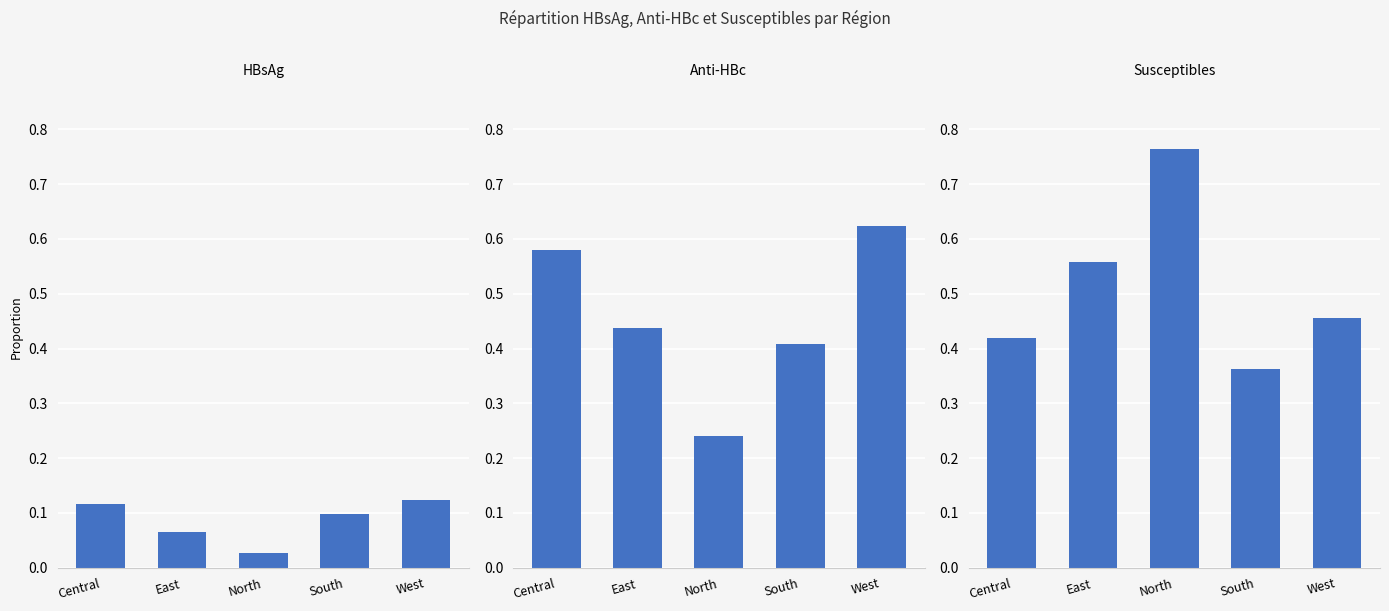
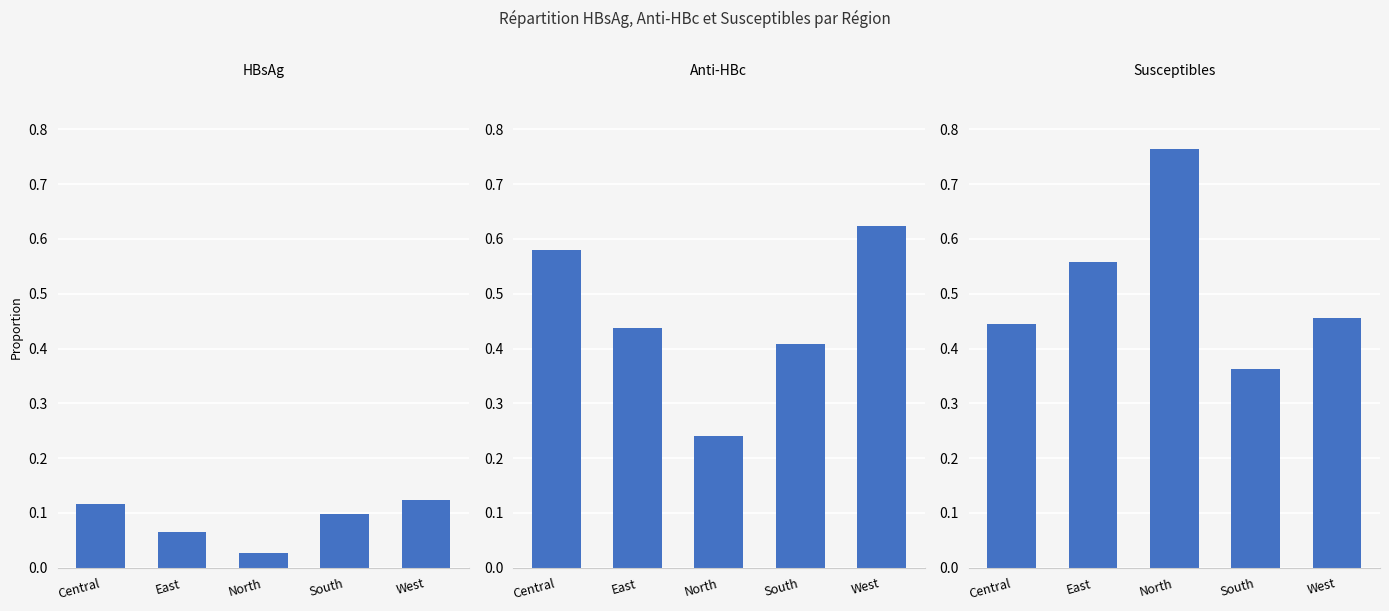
Susceptibles, Central: 0.42 -> 0.44
